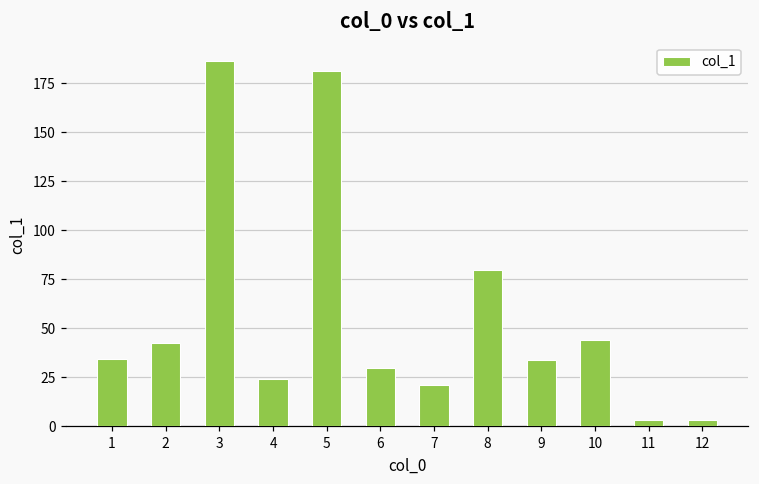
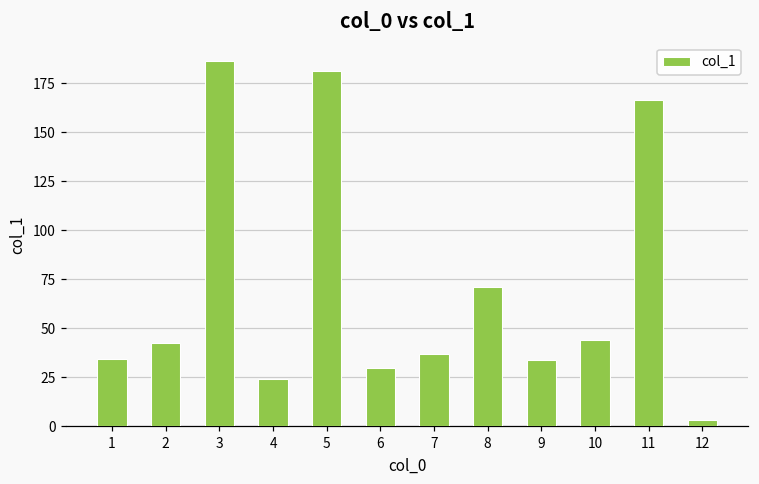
7: 21 -> 37
8: 80 -> 71
11: 3 -> 167
